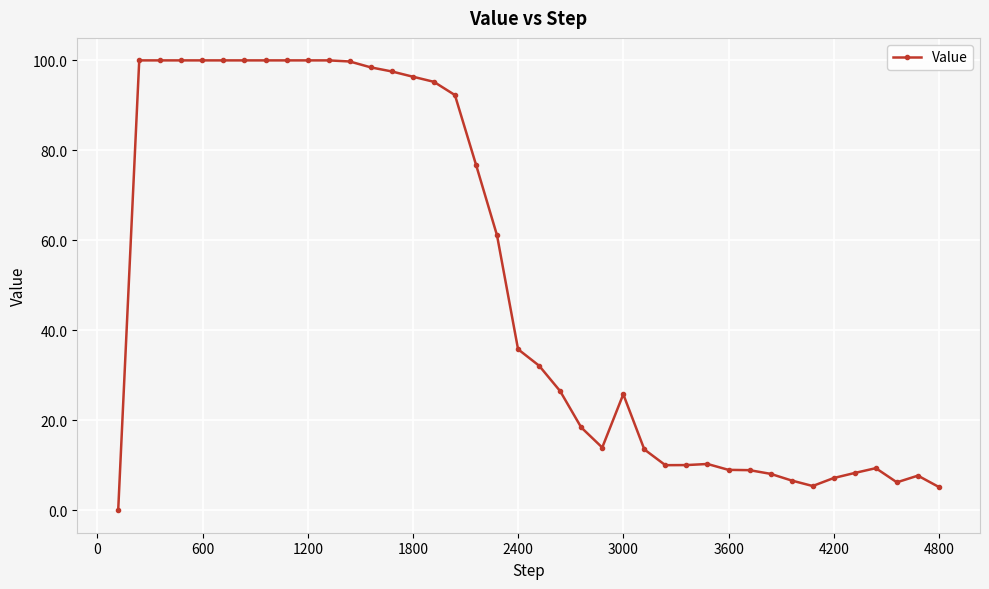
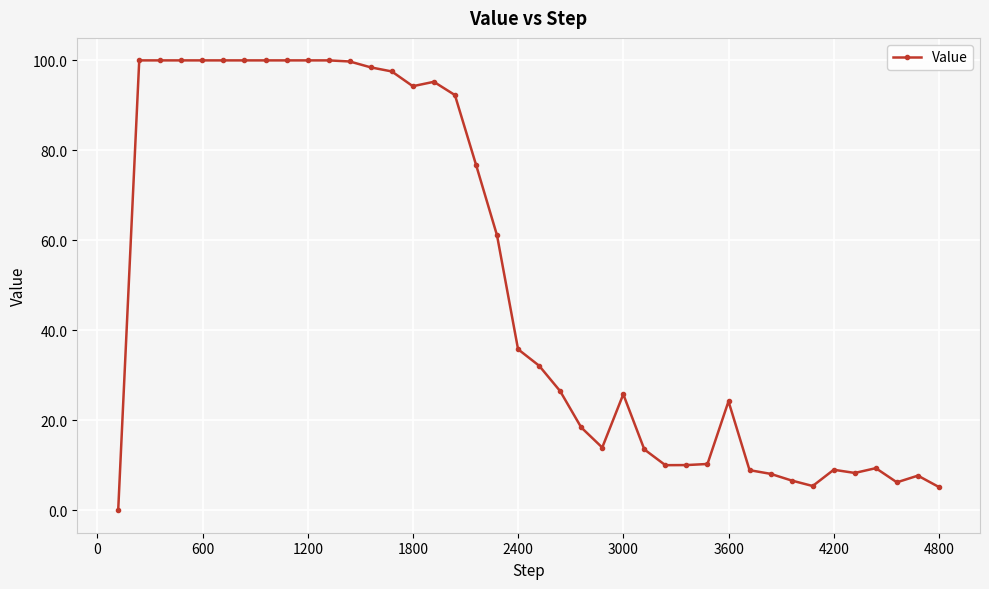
1800: 96 -> 94
3600: 9 -> 24
4200: 7 -> 9
